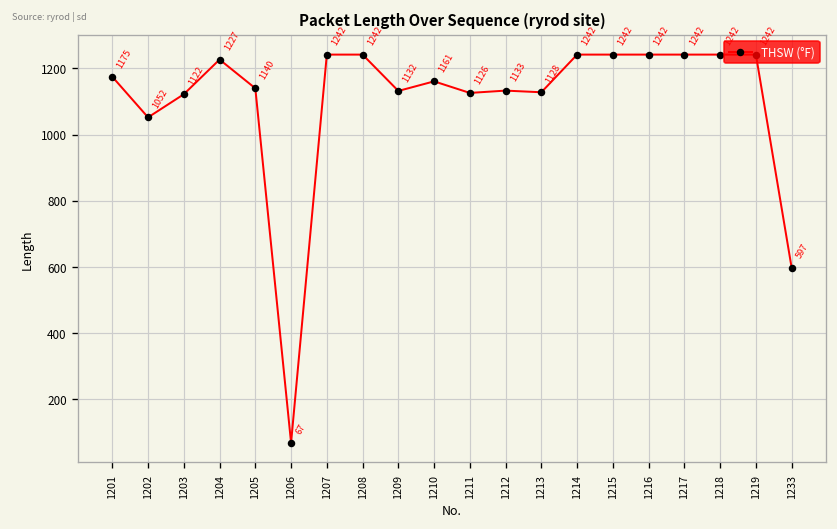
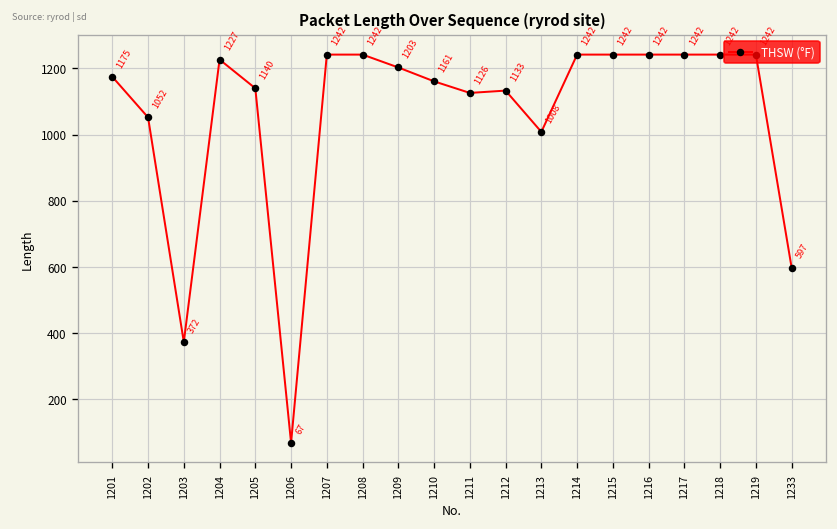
1203: 1122 -> 372
1209: 1132 -> 1203
1213: 1128 -> 1008
